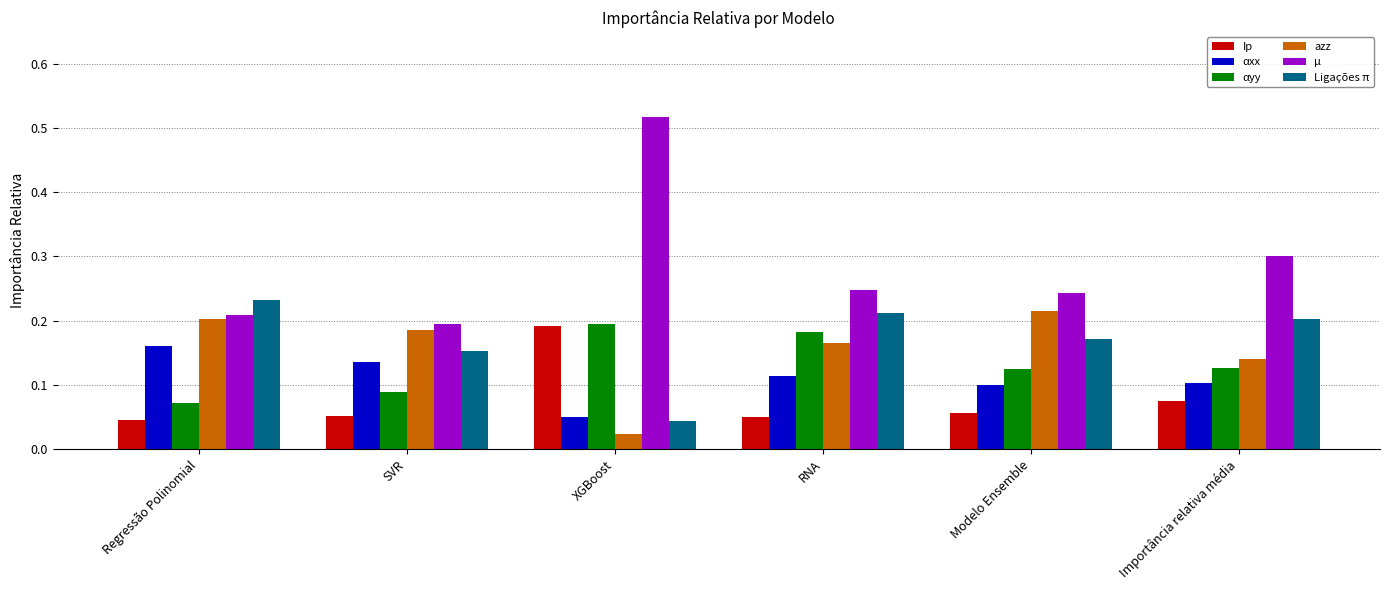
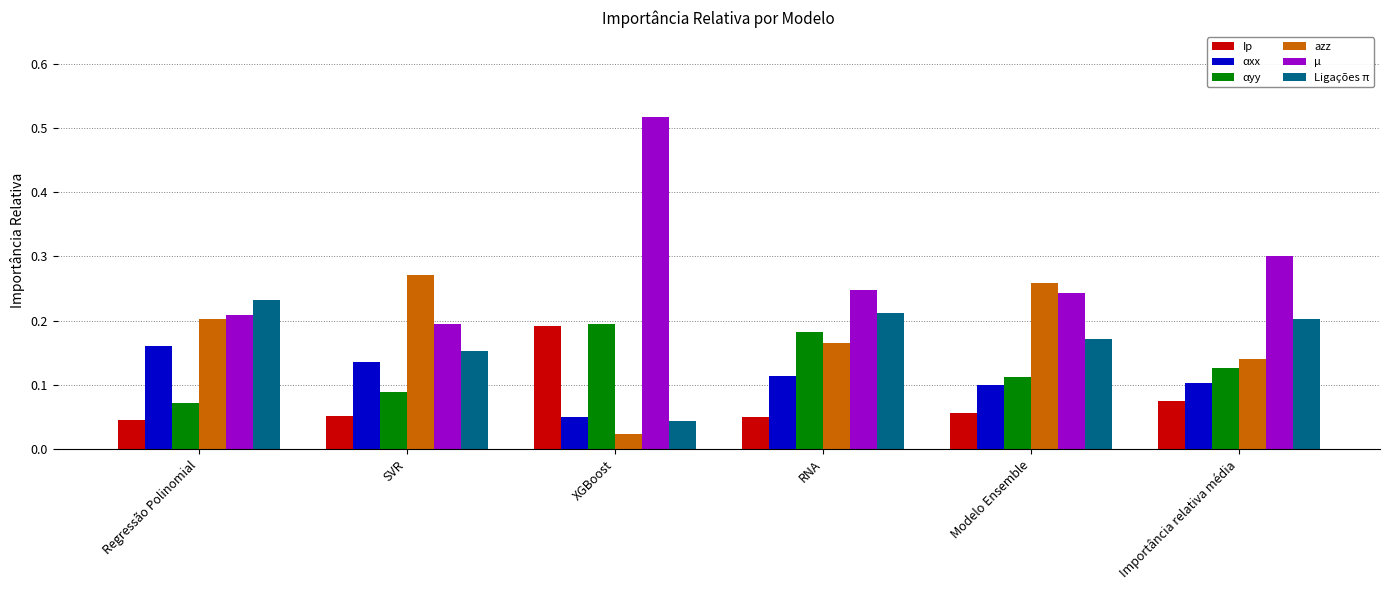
azz, SVR: 0.19 -> 0.27
αyy, Modelo Ensemble: 0.12 -> 0.11
azz, Modelo Ensemble: 0.21 -> 0.26
